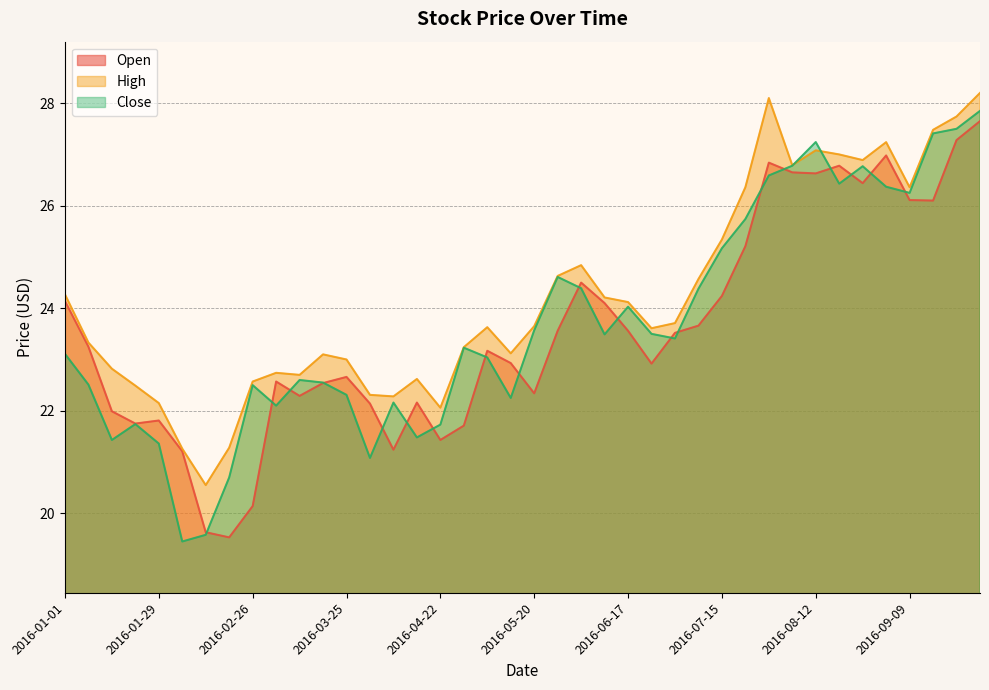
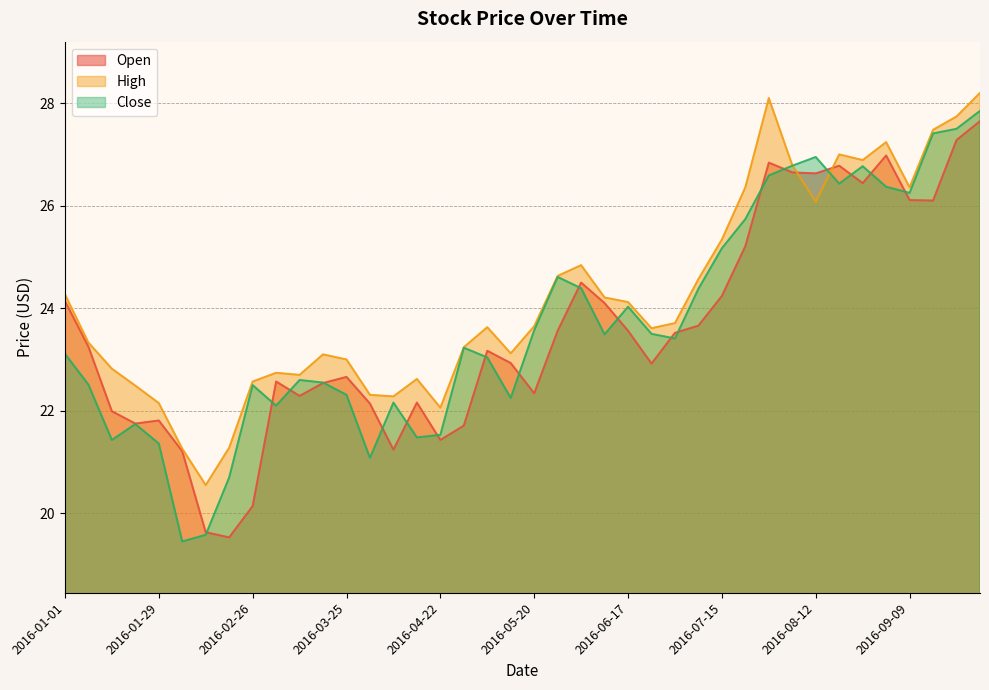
Close, 2016-04-22: 21.7 -> 21.5
High, 2016-08-12: 27.1 -> 26.1
Close, 2016-08-12: 27.2 -> 27.0
